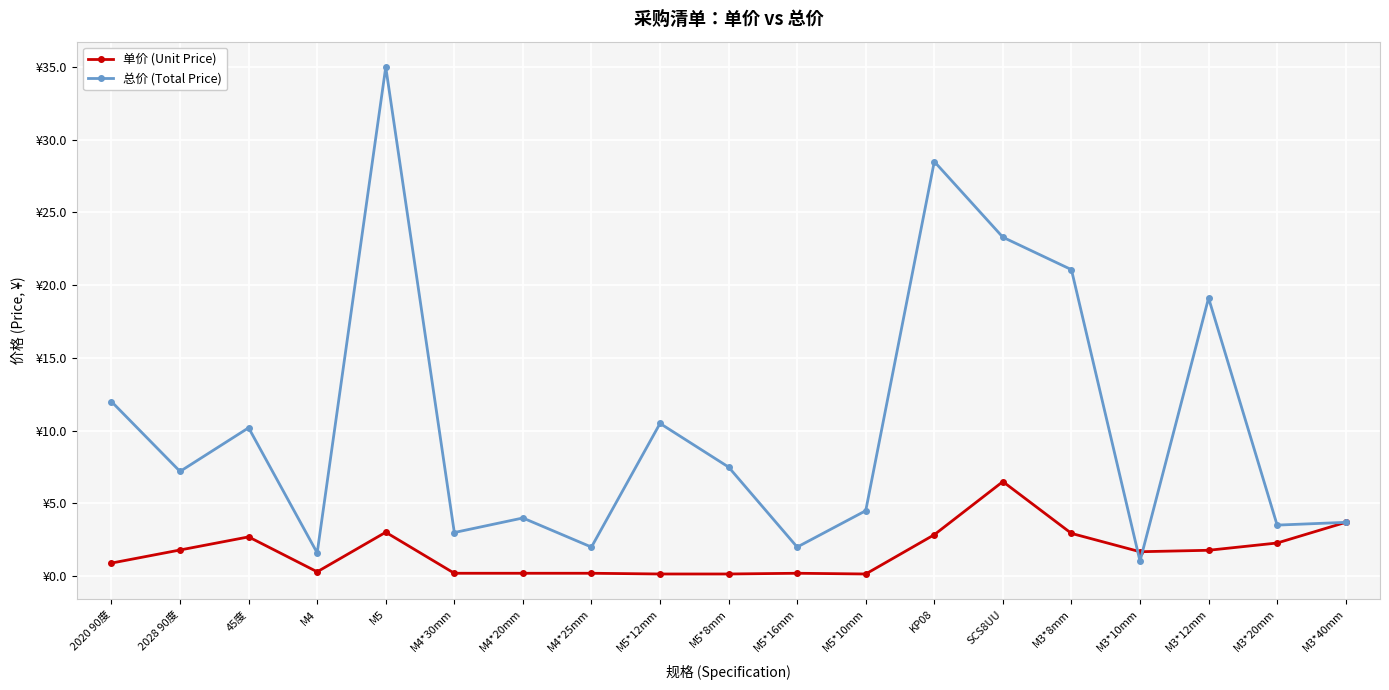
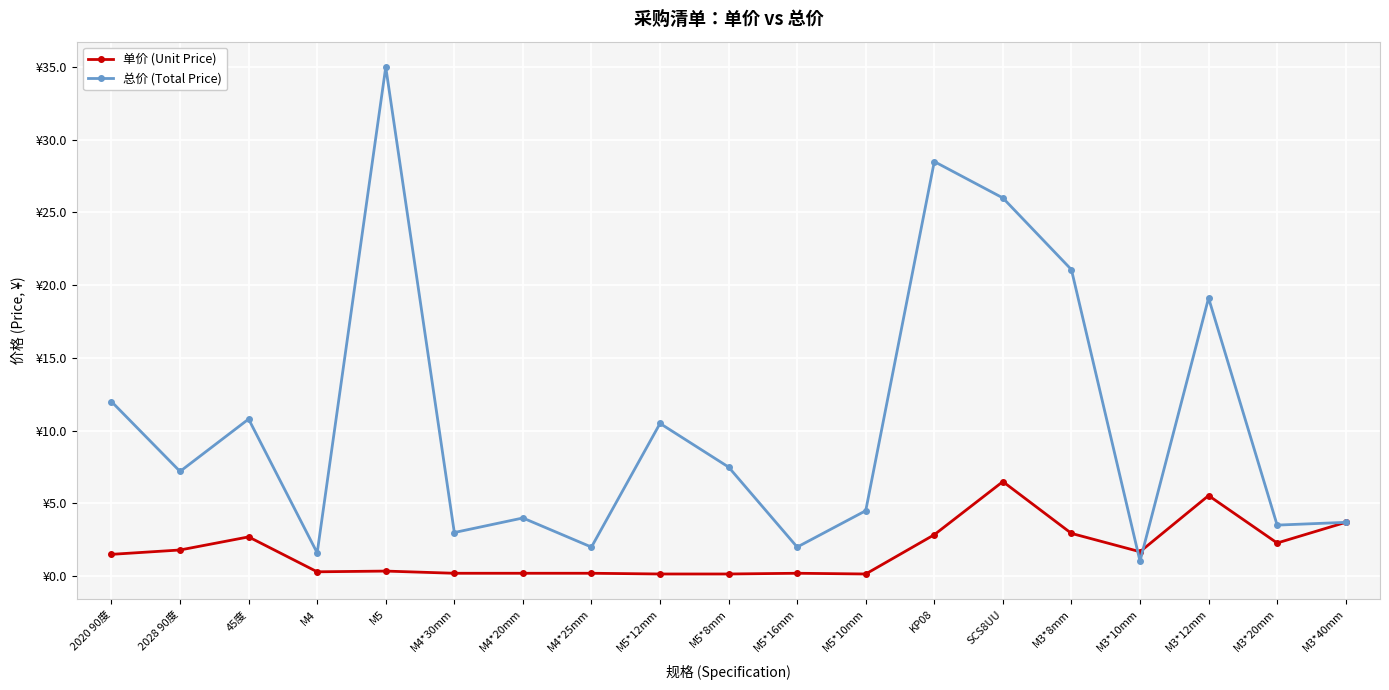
单价 (Unit Price), 2020 90度: ¥0.9 -> ¥1.5
总价 (Total Price), 45度: ¥10.2 -> ¥10.8
单价 (Unit Price), M5: ¥3.0 -> ¥0.4
总价 (Total Price), SCS8UU: ¥23.3 -> ¥26.0
单价 (Unit Price), M3*12mm: ¥1.8 -> ¥5.5
